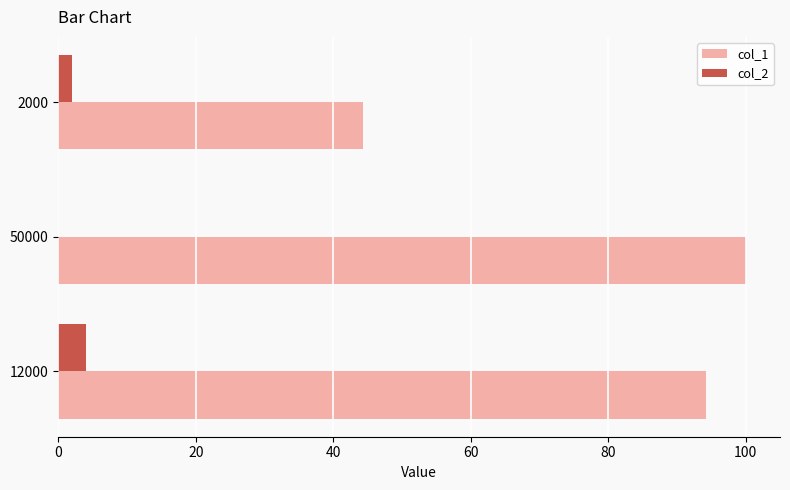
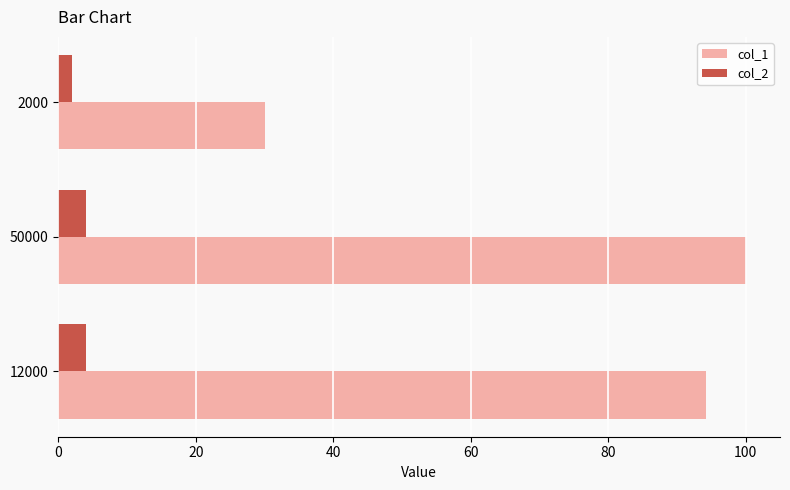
col_1, 2000: 44 -> 30
col_2, 50000: 0 -> 4
